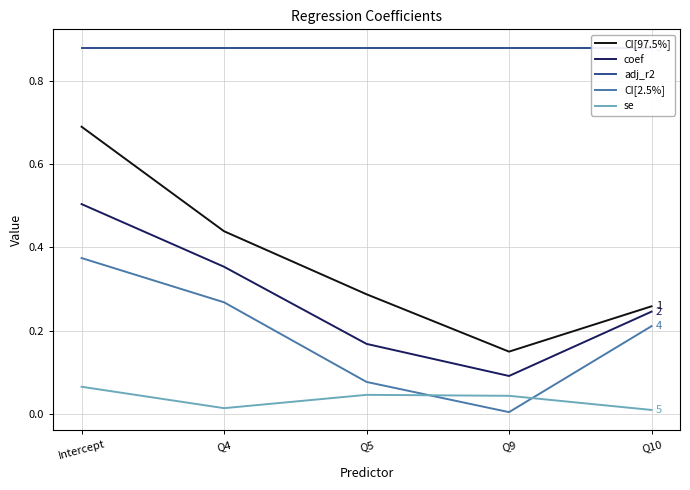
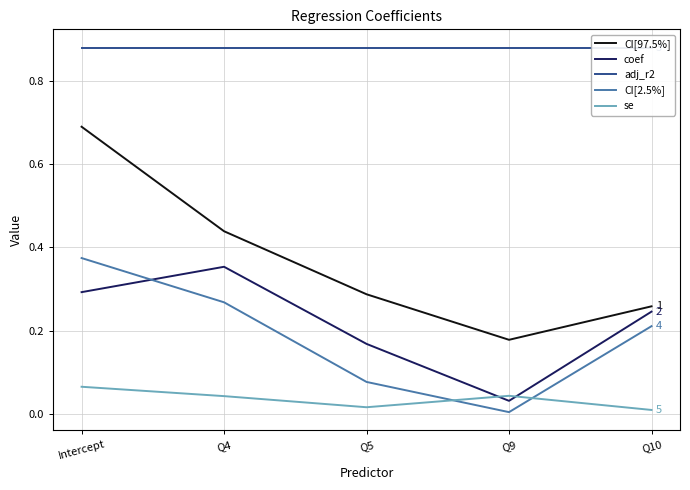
coef, Intercept: 0.50 -> 0.29
se, Q4: 0.01 -> 0.04
se, Q5: 0.05 -> 0.02
CI[97.5%], Q9: 0.15 -> 0.18
coef, Q9: 0.09 -> 0.03
